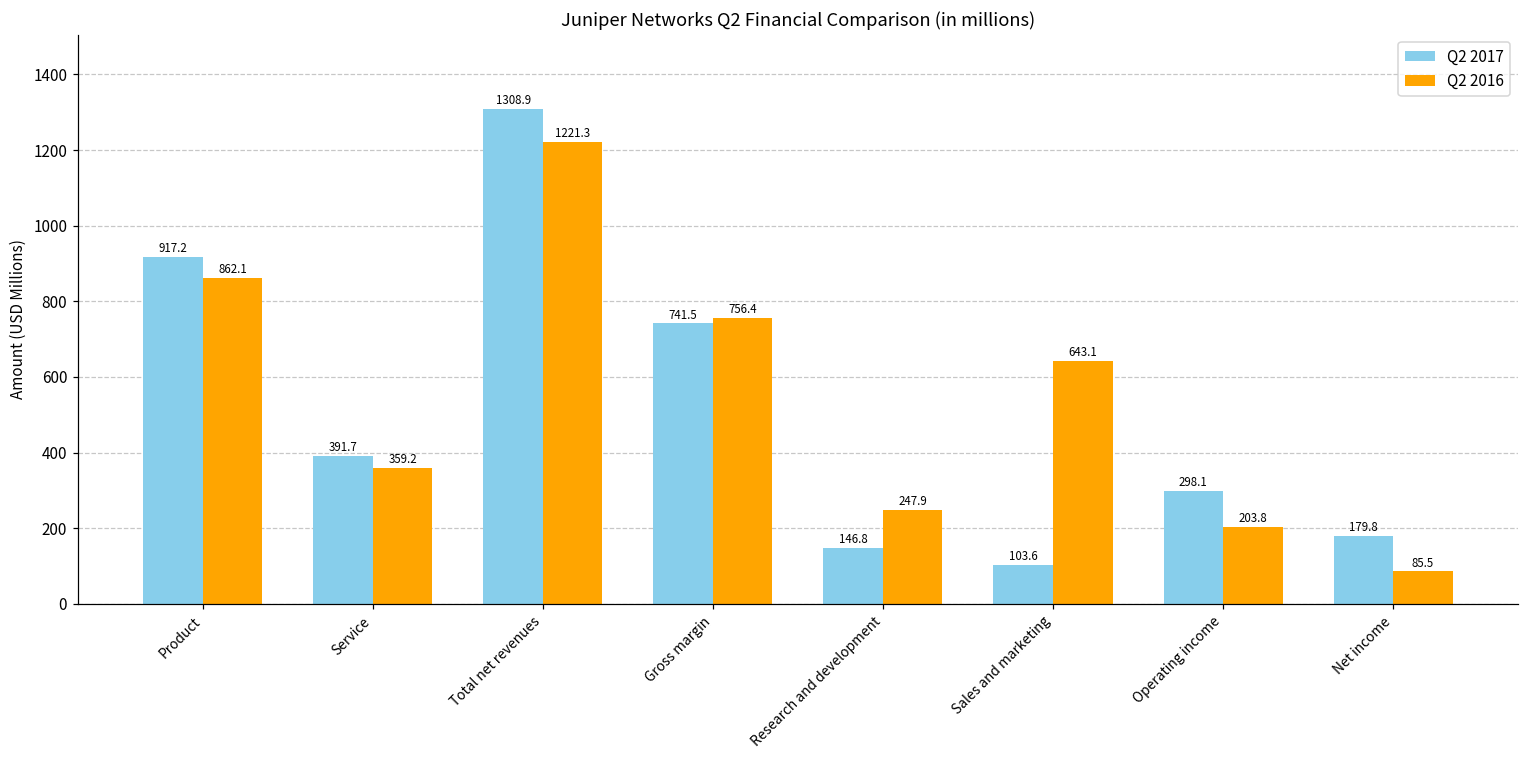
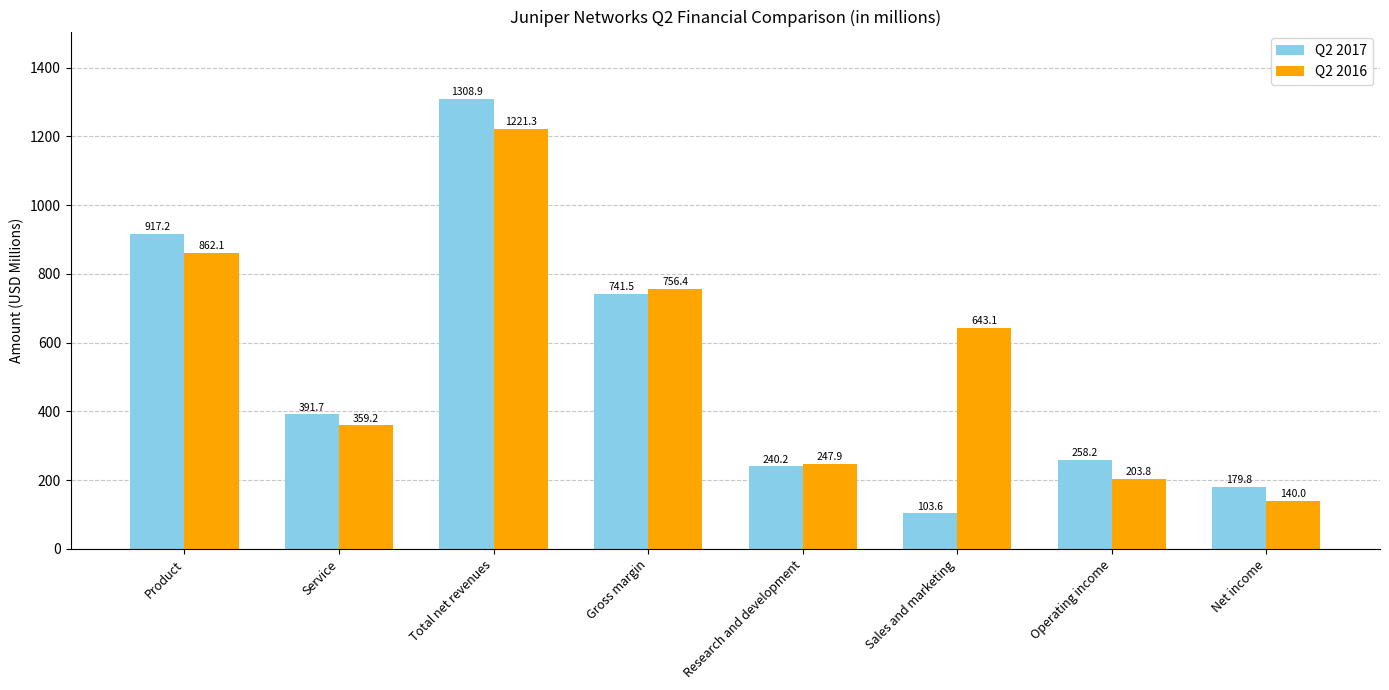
Q2 2017, Research and development: 146.8 -> 240.2
Q2 2017, Operating income: 298.1 -> 258.2
Q2 2016, Net income: 85.5 -> 140.0
